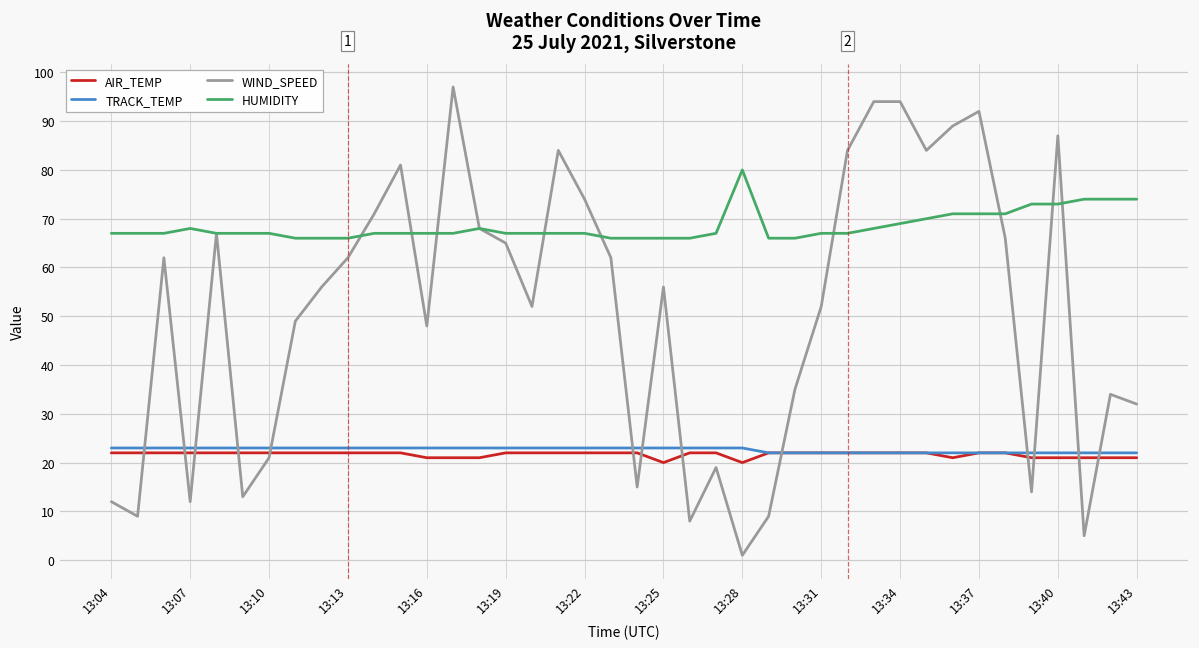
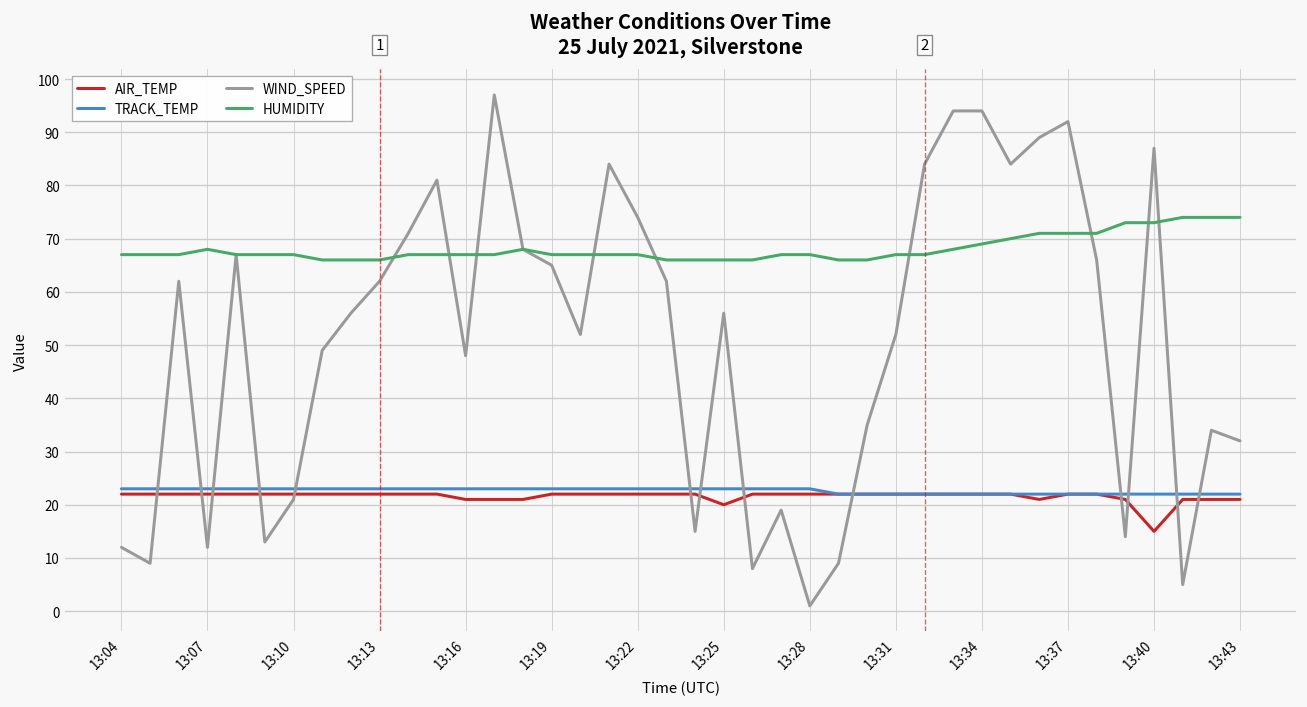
AIR_TEMP, 13:28: 20 -> 22
HUMIDITY, 13:28: 80 -> 67
AIR_TEMP, 13:40: 21 -> 15
